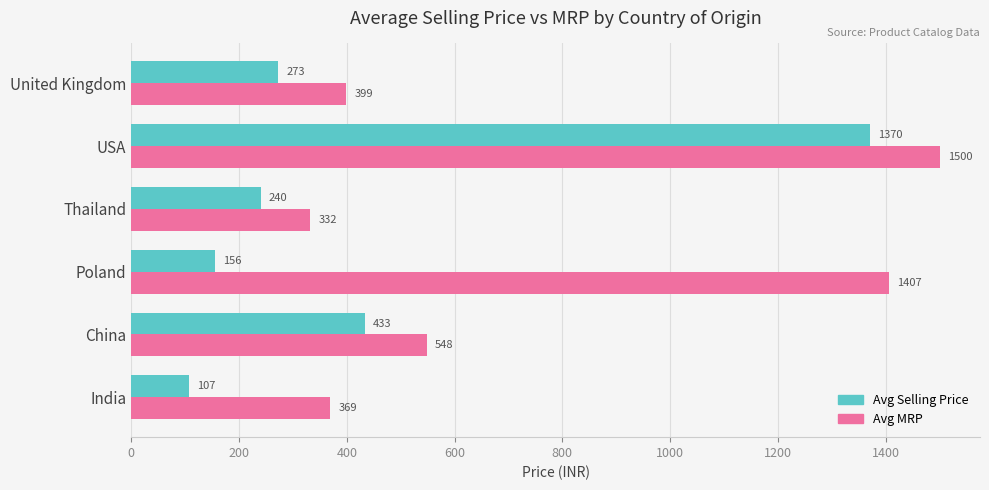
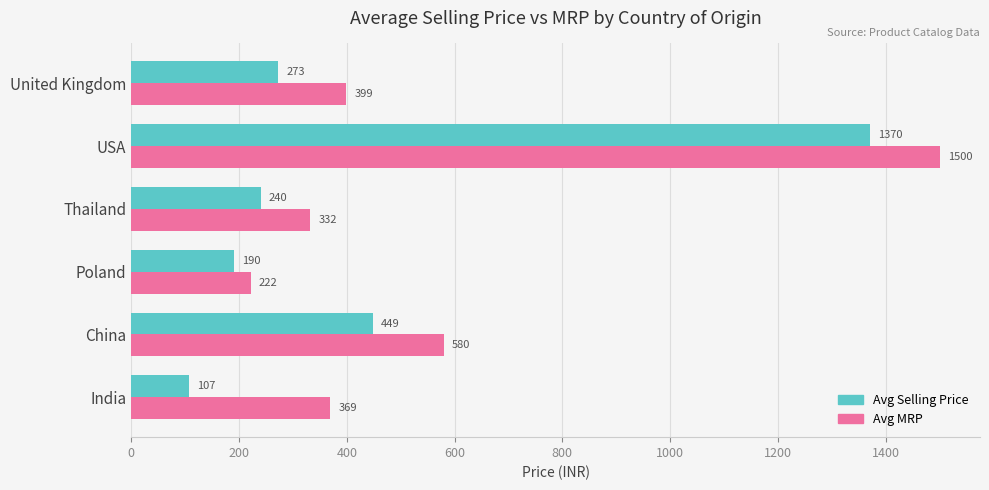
Avg Selling Price, Poland: 156 -> 190
Avg MRP, Poland: 1407 -> 222
Avg Selling Price, China: 433 -> 449
Avg MRP, China: 548 -> 580
